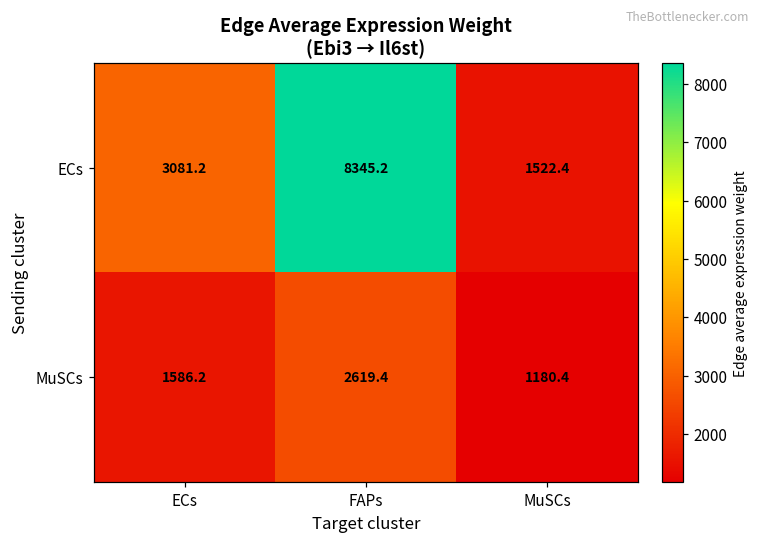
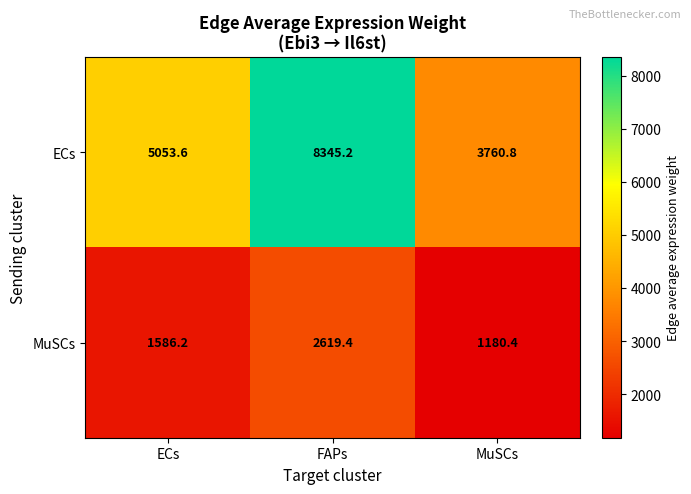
ECs, ECs: 3081.2 -> 5053.6
ECs, MuSCs: 1522.4 -> 3760.8
